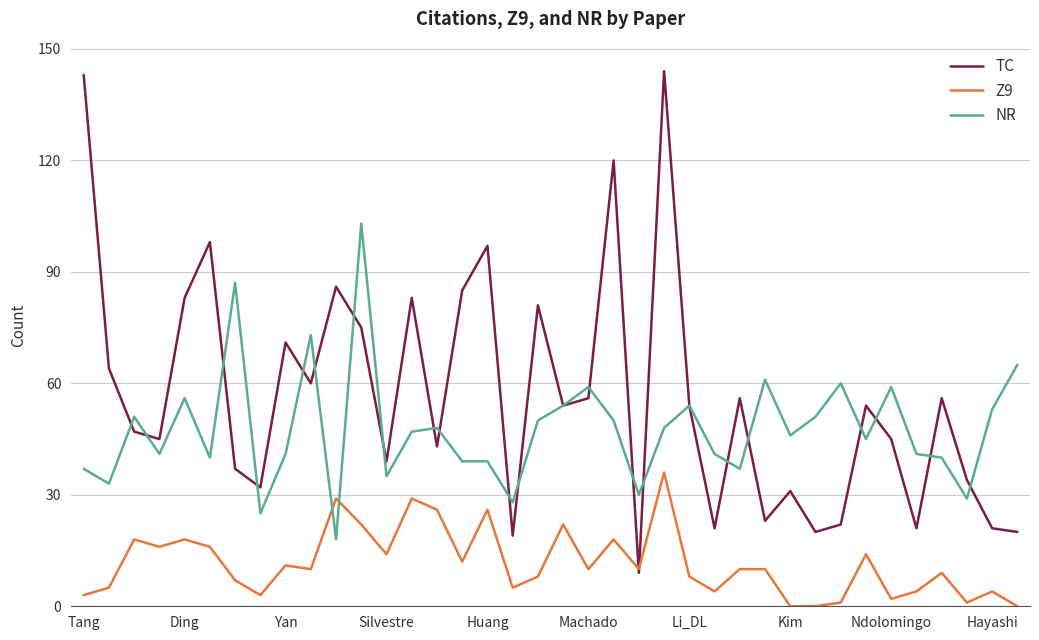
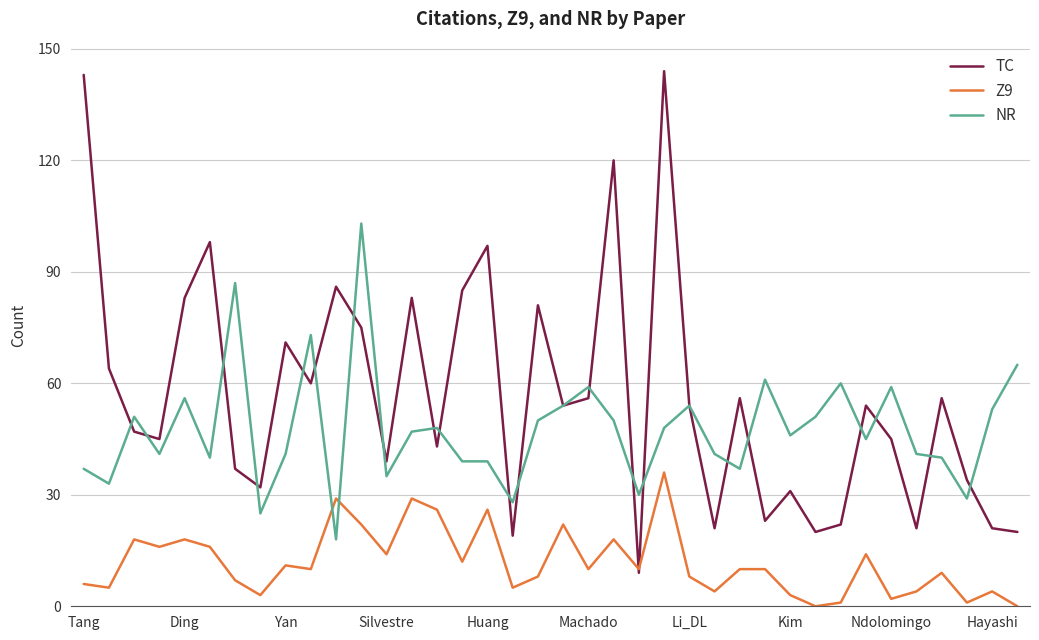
Z9, Tang: 3 -> 6
Z9, Kim: 0 -> 3
